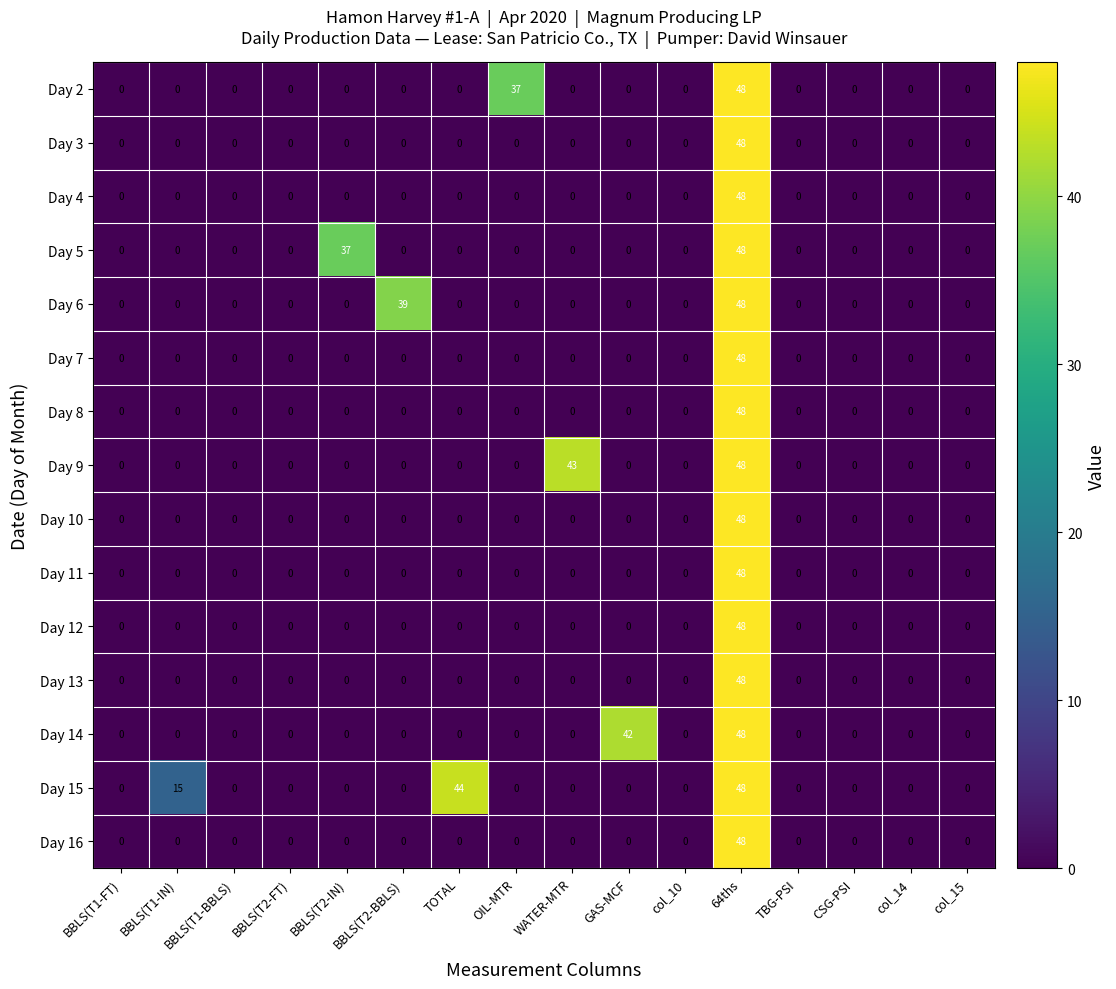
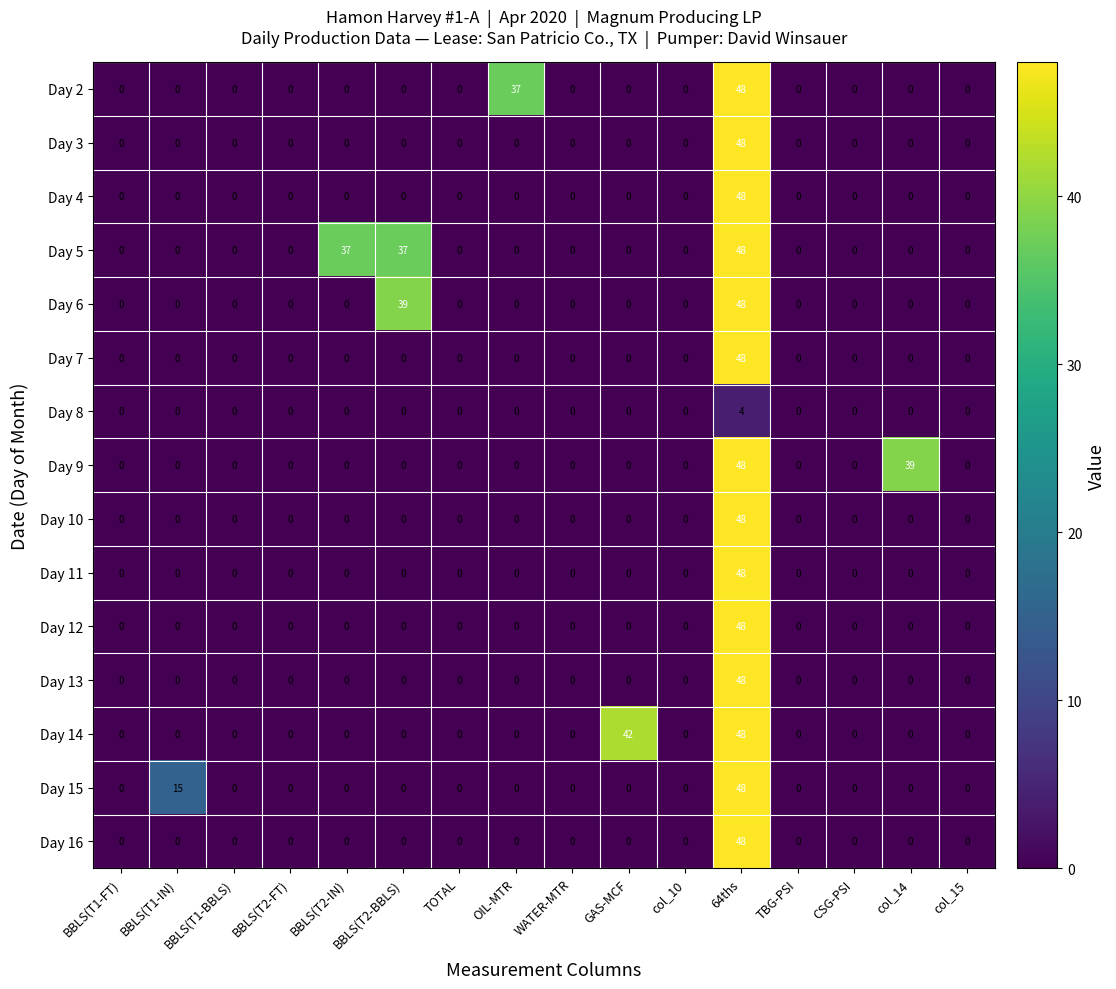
Day 5, BBLS(T2-BBLS): 0 -> 37
Day 8, 64ths: 48 -> 4
Day 9, WATER-MTR: 43 -> 0
Day 9, col_14: 0 -> 39
Day 15, TOTAL: 44 -> 0
